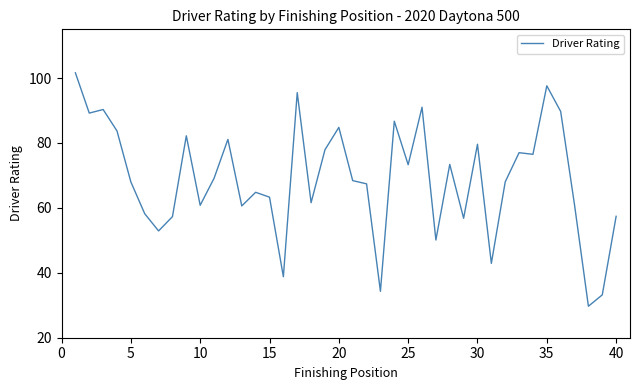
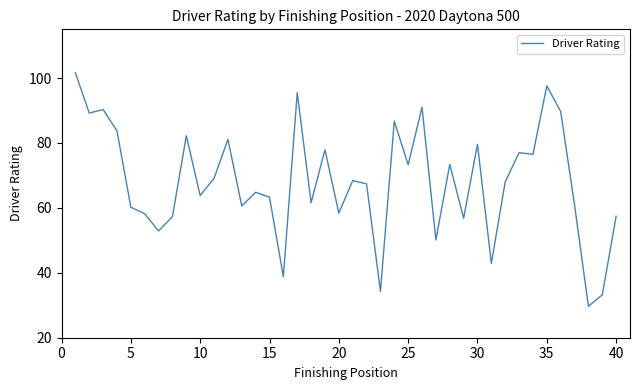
5: 68 -> 60
10: 61 -> 64
20: 85 -> 58
